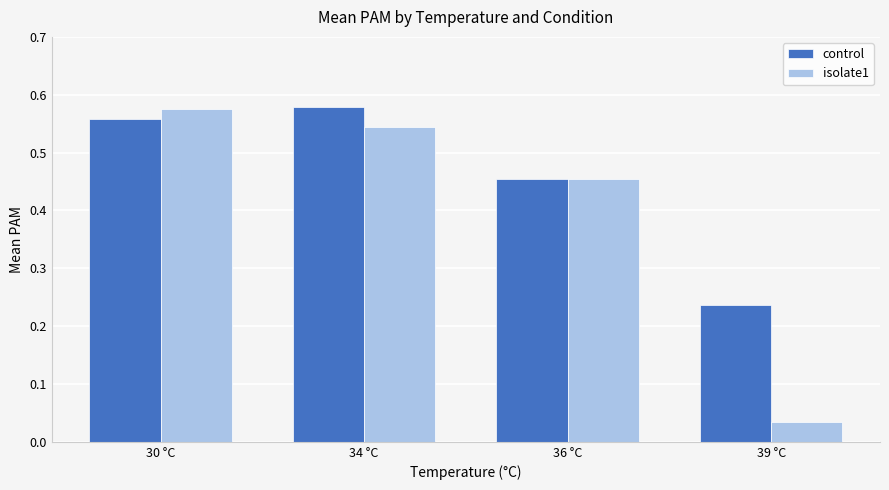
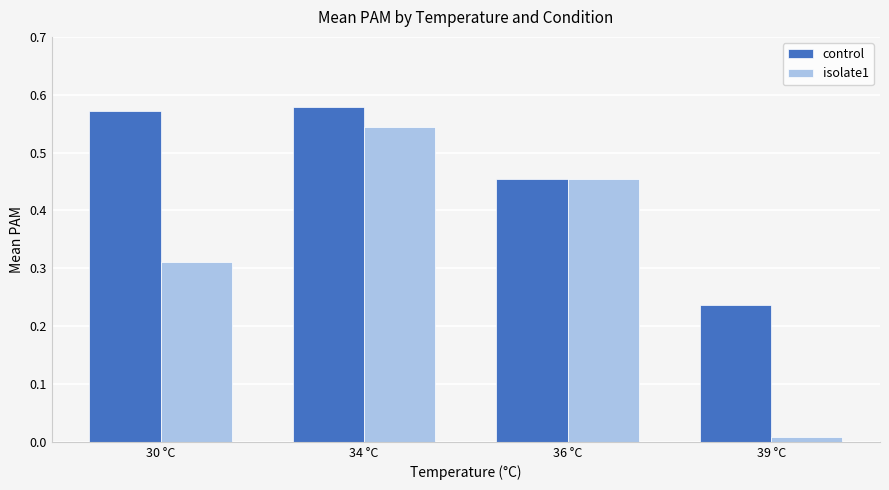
control, 30 °C: 0.56 -> 0.57
isolate1, 30 °C: 0.58 -> 0.31
isolate1, 39 °C: 0.03 -> 0.01
